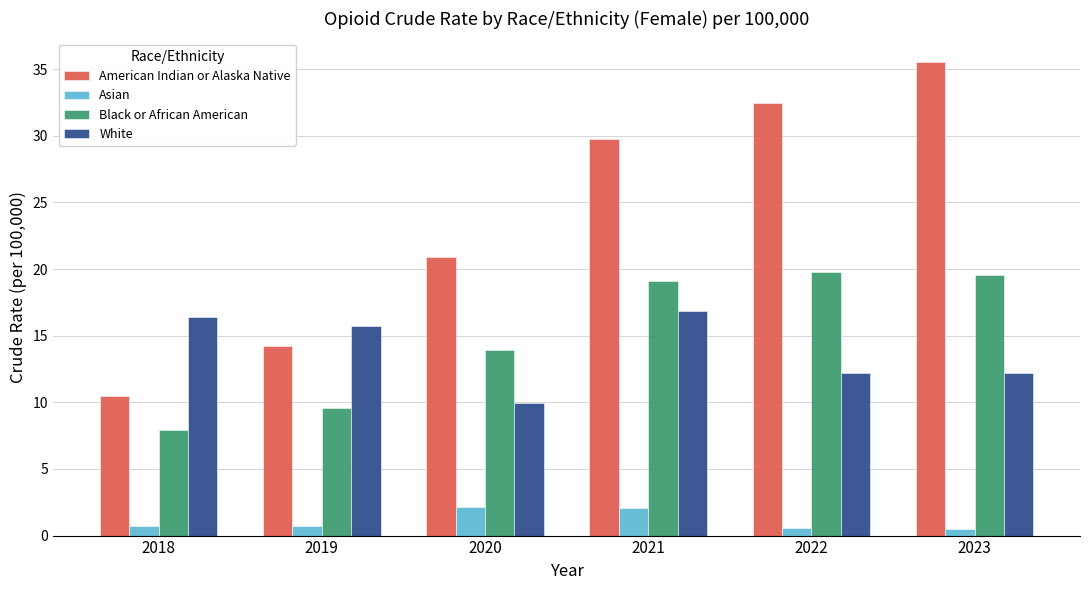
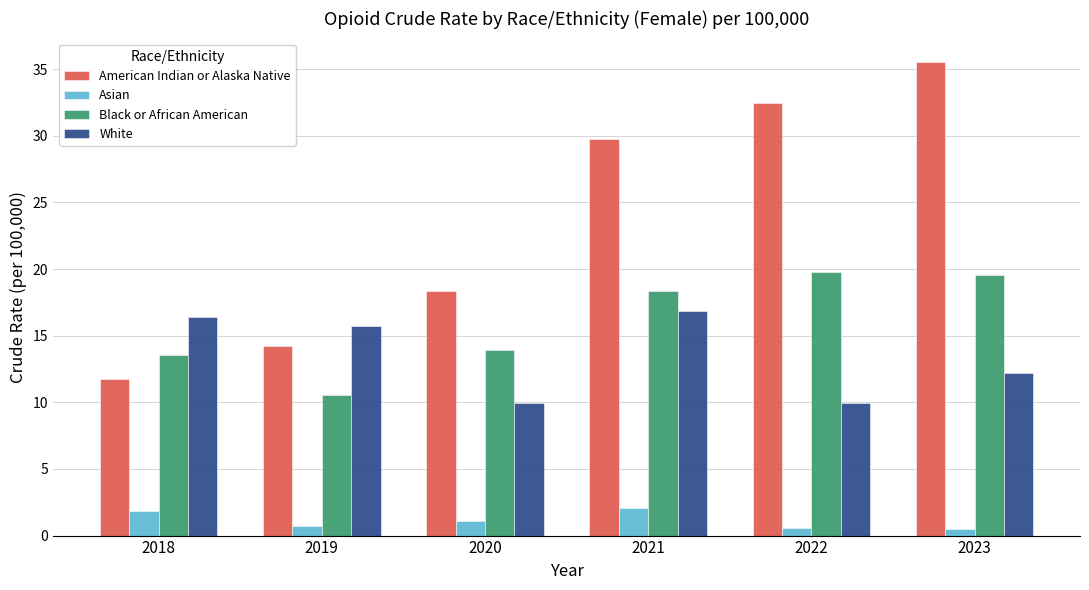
American Indian or Alaska Native, 2018: 10.5 -> 11.8
Asian, 2018: 0.7 -> 1.9
Black or African American, 2018: 8.0 -> 13.5
Black or African American, 2019: 9.6 -> 10.5
American Indian or Alaska Native, 2020: 20.9 -> 18.3
Asian, 2020: 2.1 -> 1.1
Black or African American, 2021: 19.1 -> 18.4
White, 2022: 12.2 -> 10.0
